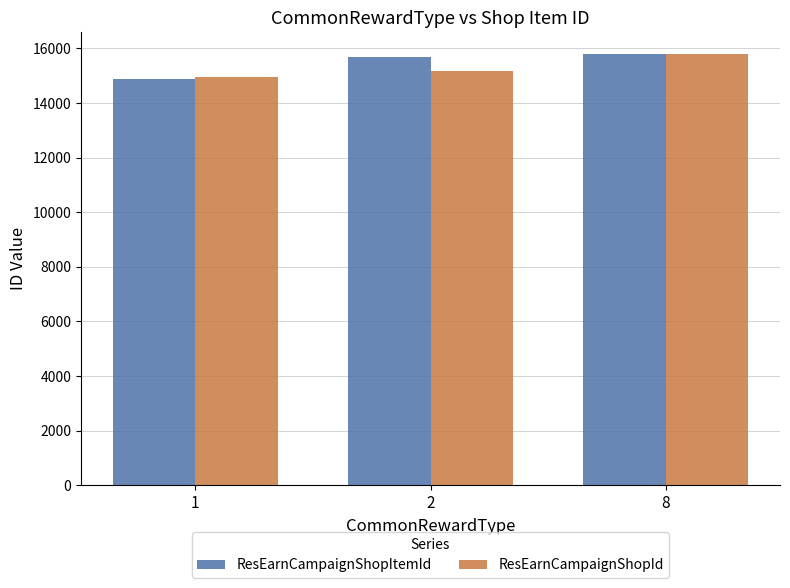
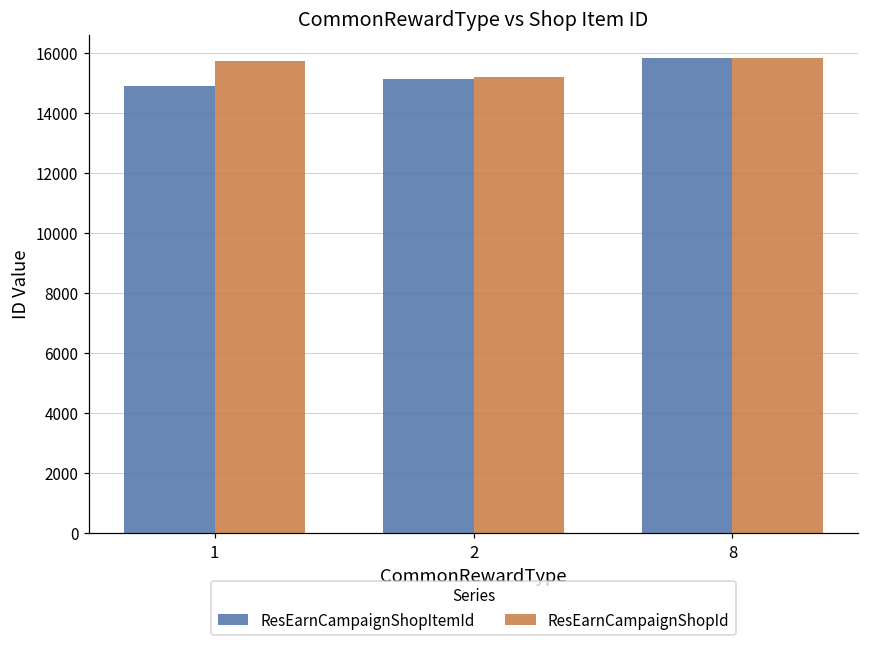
ResEarnCampaignShopId, 1: 15000 -> 15700
ResEarnCampaignShopItemId, 2: 15700 -> 15100
